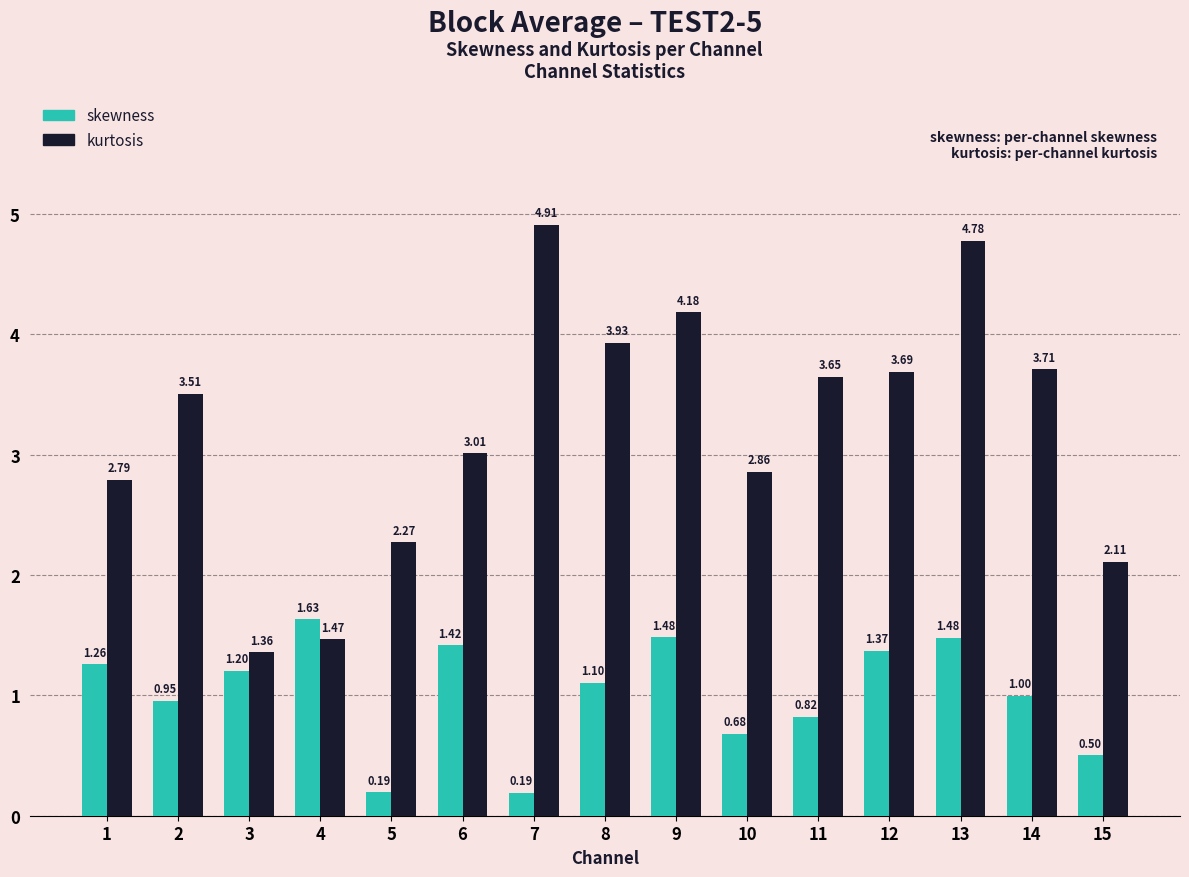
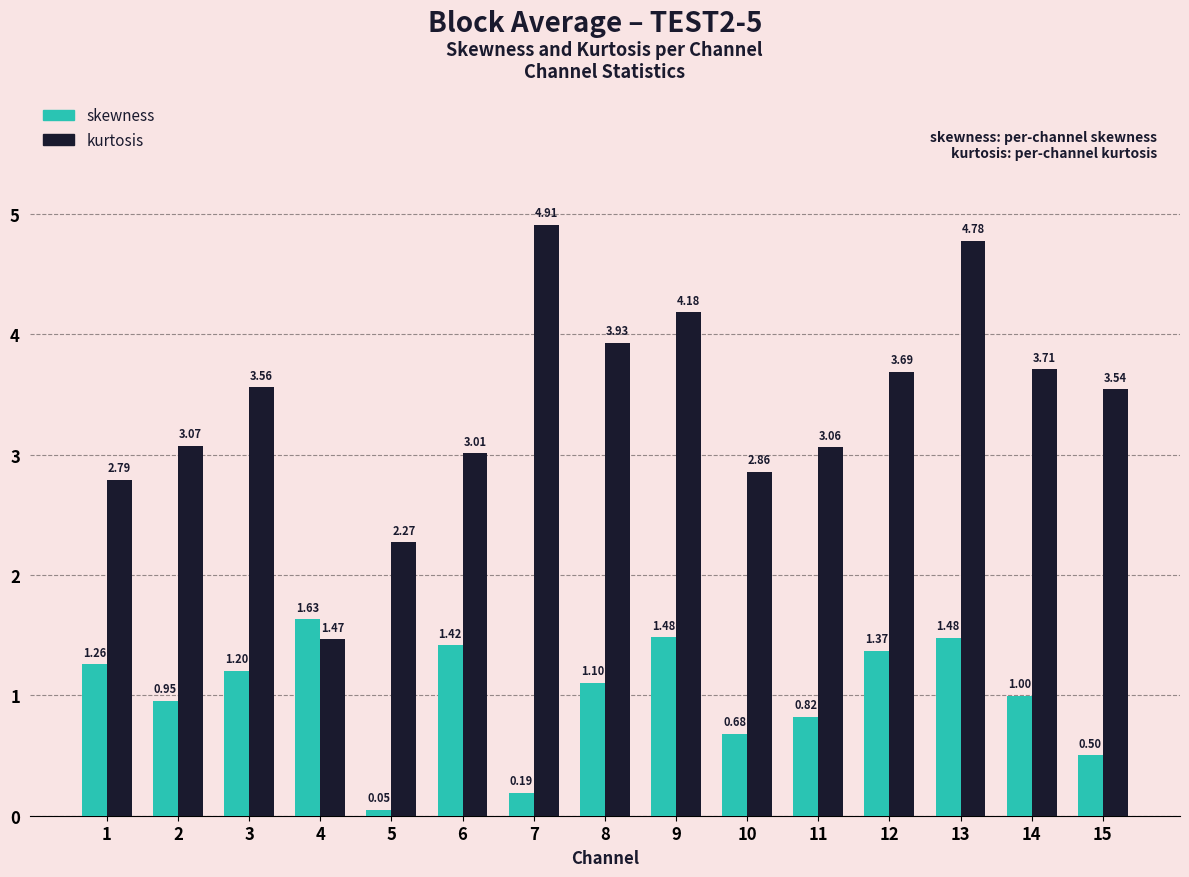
kurtosis, 2: 3.51 -> 3.07
kurtosis, 3: 1.36 -> 3.56
skewness, 5: 0.19 -> 0.05
kurtosis, 11: 3.65 -> 3.06
kurtosis, 15: 2.11 -> 3.54
